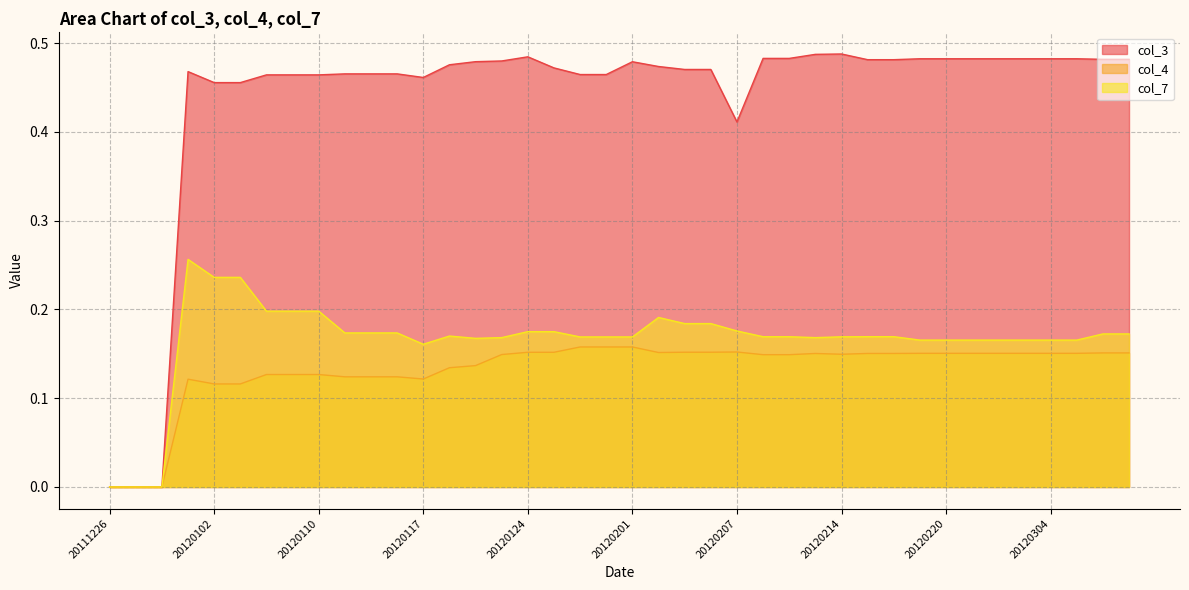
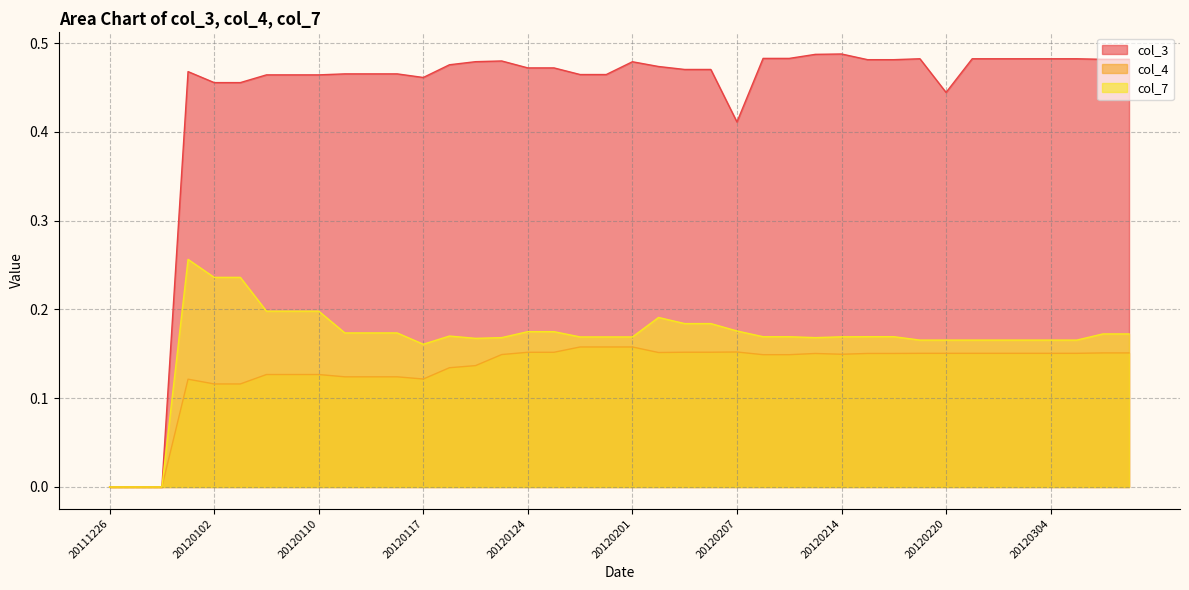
col_3, 20120124: 0.48 -> 0.47
col_3, 20120220: 0.48 -> 0.44
